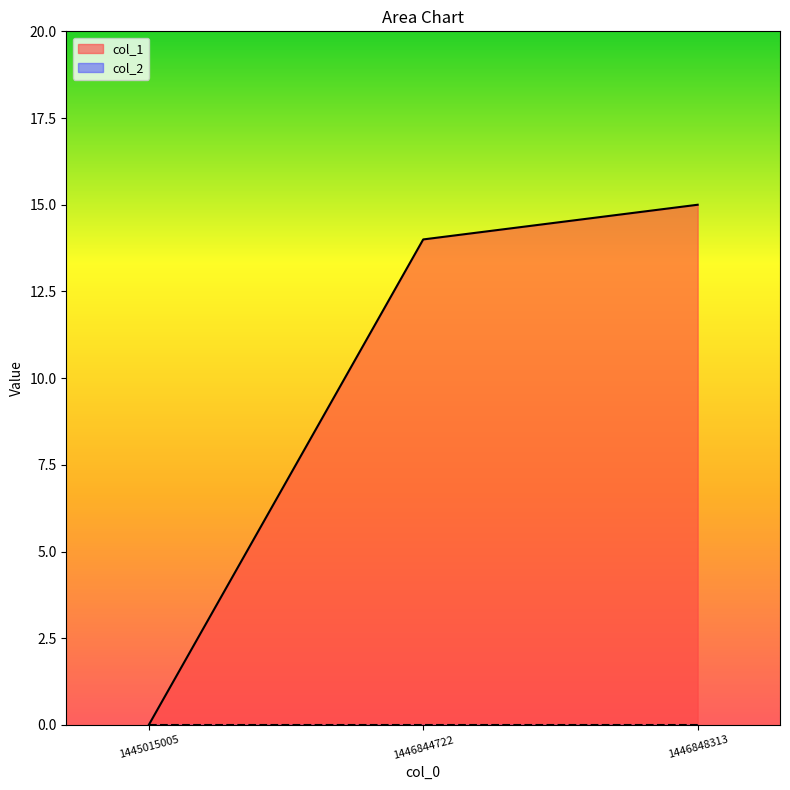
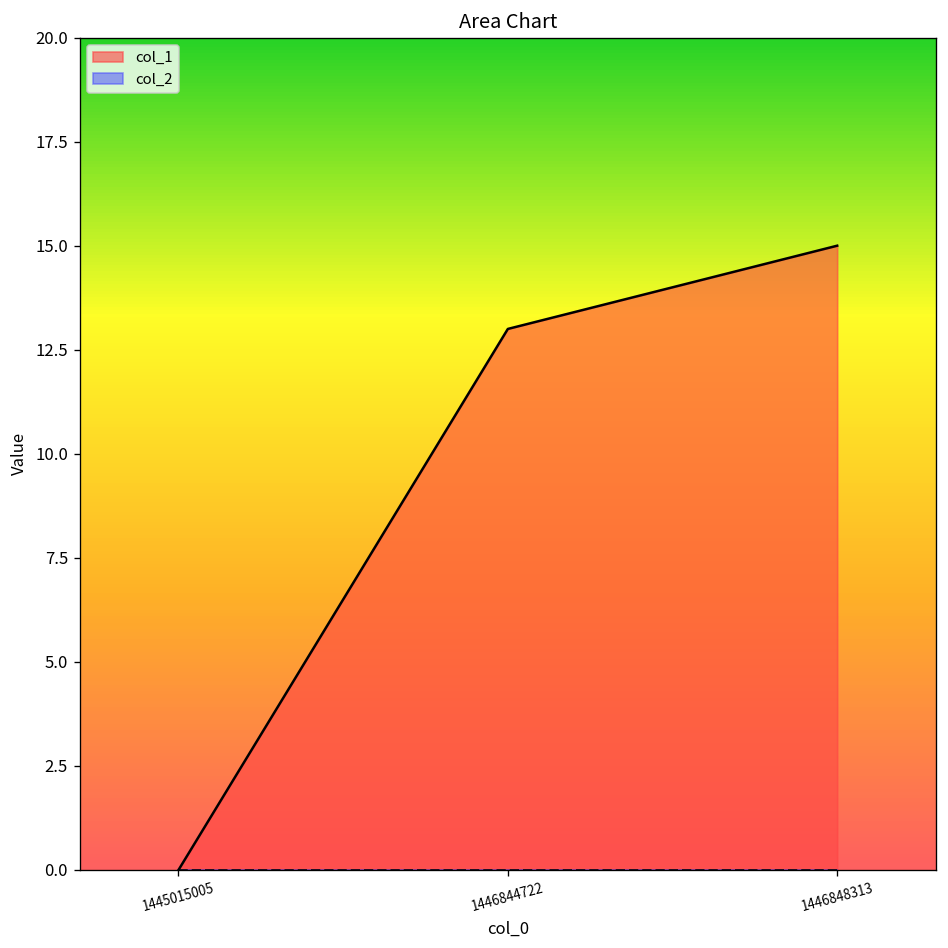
col_1, 1446844722: 14 -> 13
